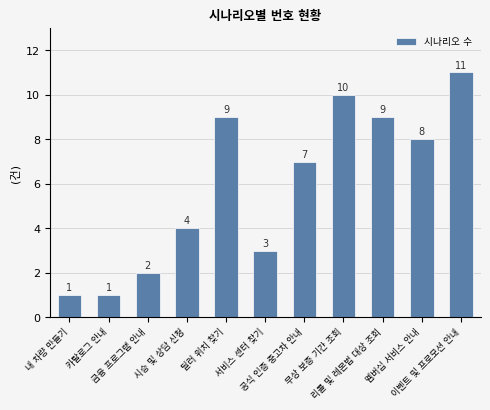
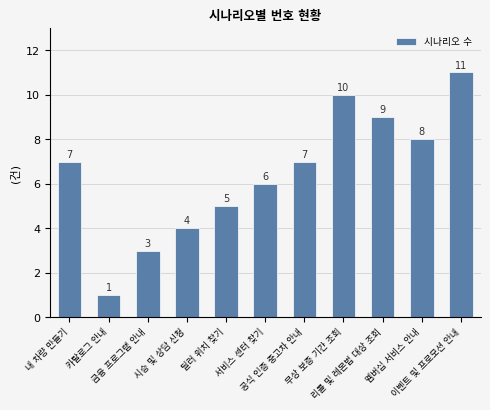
내 차량 만들기: 1 -> 7
금융 프로그램 안내: 2 -> 3
딜러 위치 찾기: 9 -> 5
서비스 센터 찾기: 3 -> 6
